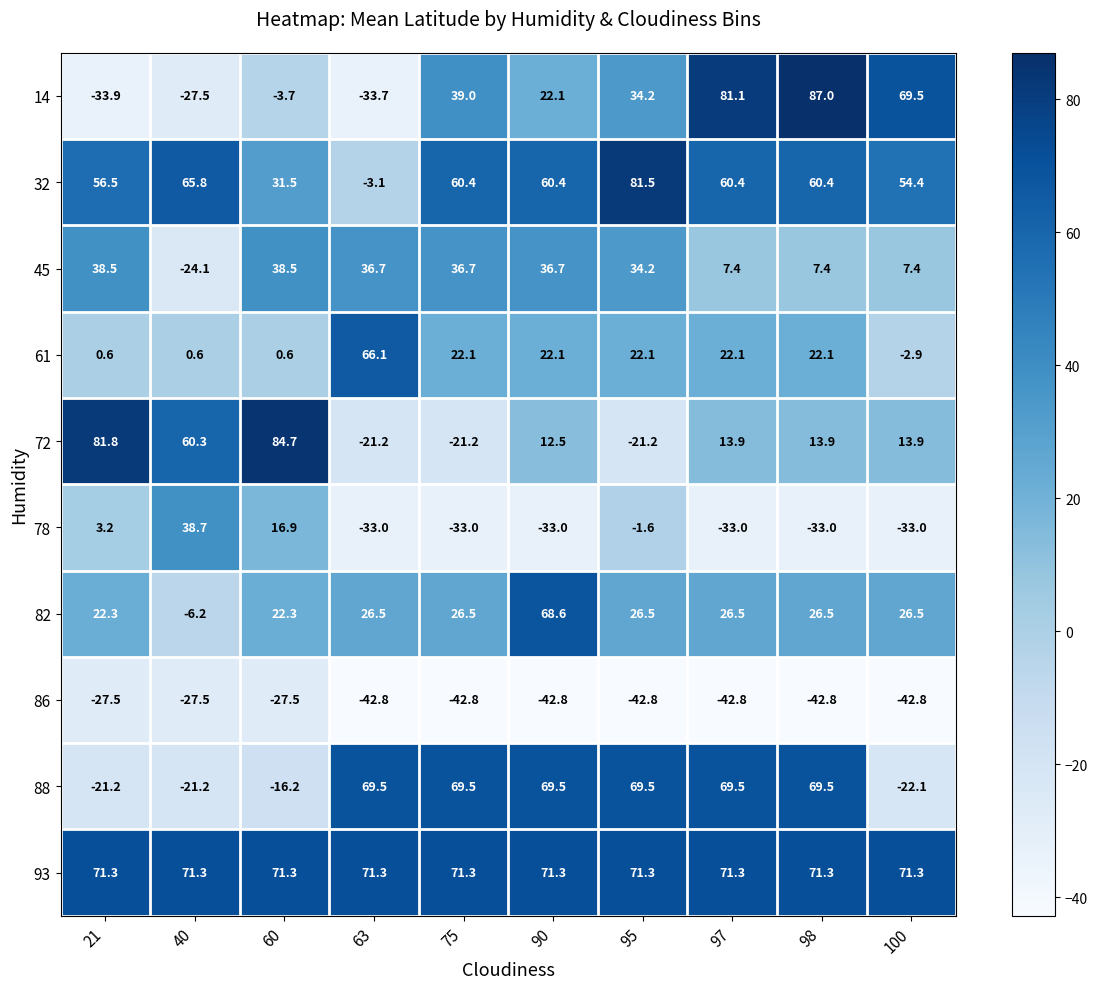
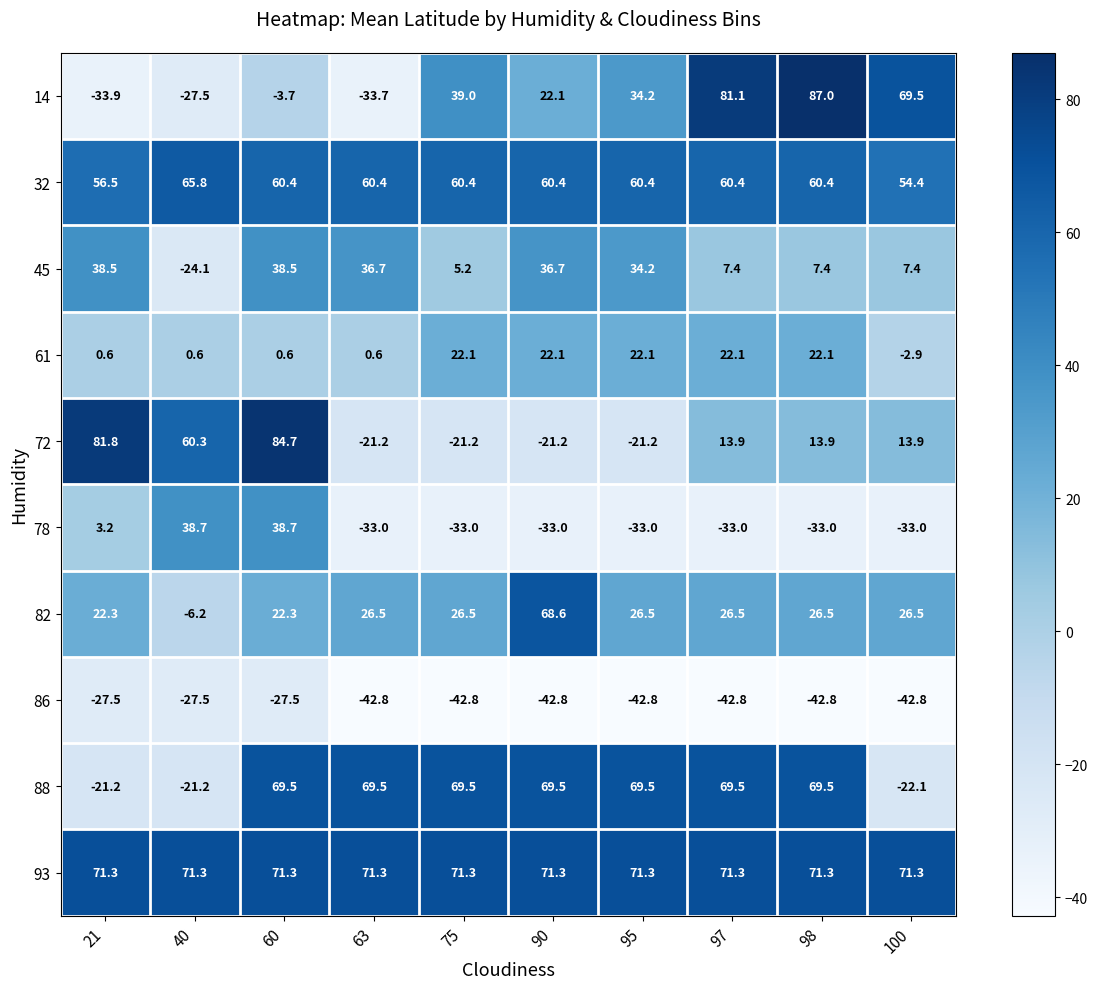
32, 60: 31.5 -> 60.4
32, 63: -3.1 -> 60.4
32, 95: 81.5 -> 60.4
45, 75: 36.7 -> 5.2
61, 63: 66.1 -> 0.6
72, 90: 12.5 -> -21.2
78, 60: 16.9 -> 38.7
78, 95: -1.6 -> -33.0
88, 60: -16.2 -> 69.5
